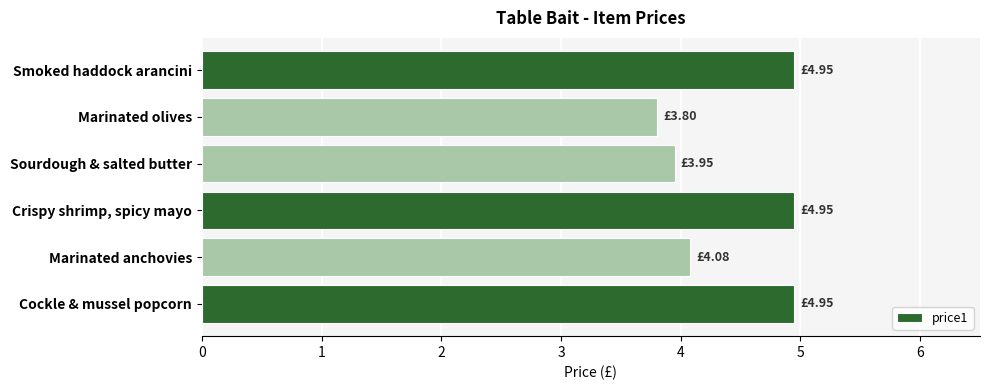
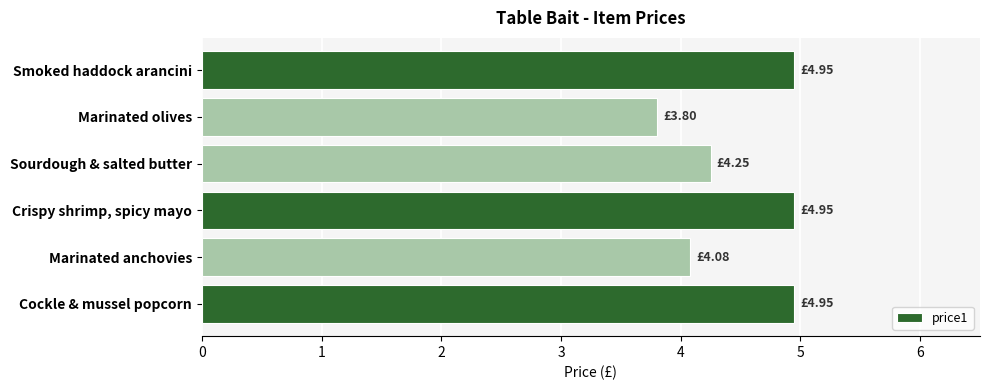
Sourdough & salted butter: £3.95 -> £4.25
